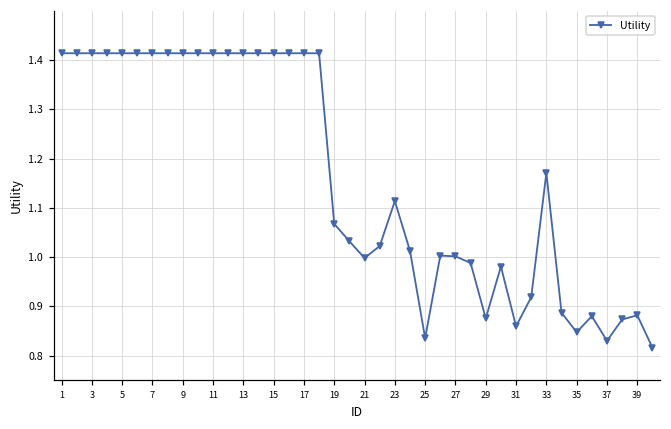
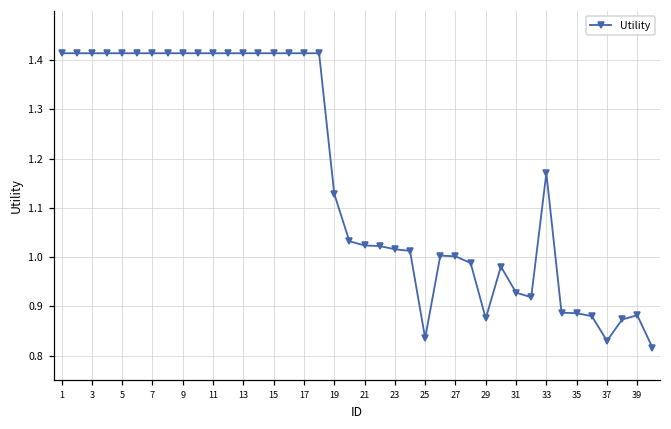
19: 1.07 -> 1.13
21: 1.00 -> 1.02
23: 1.11 -> 1.02
31: 0.86 -> 0.93
35: 0.85 -> 0.89
